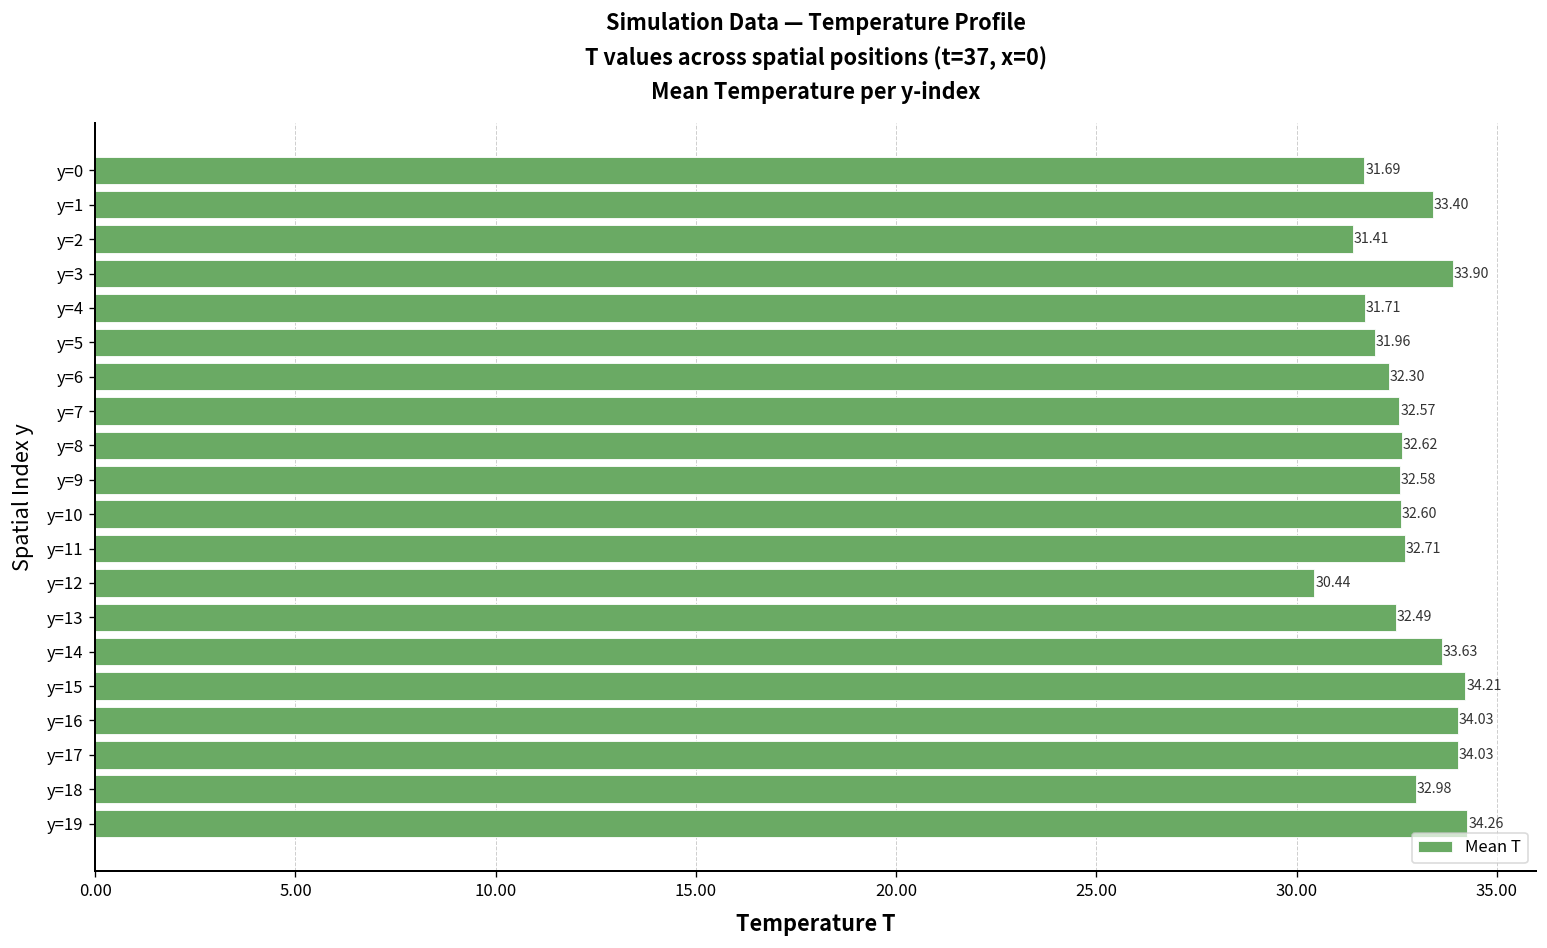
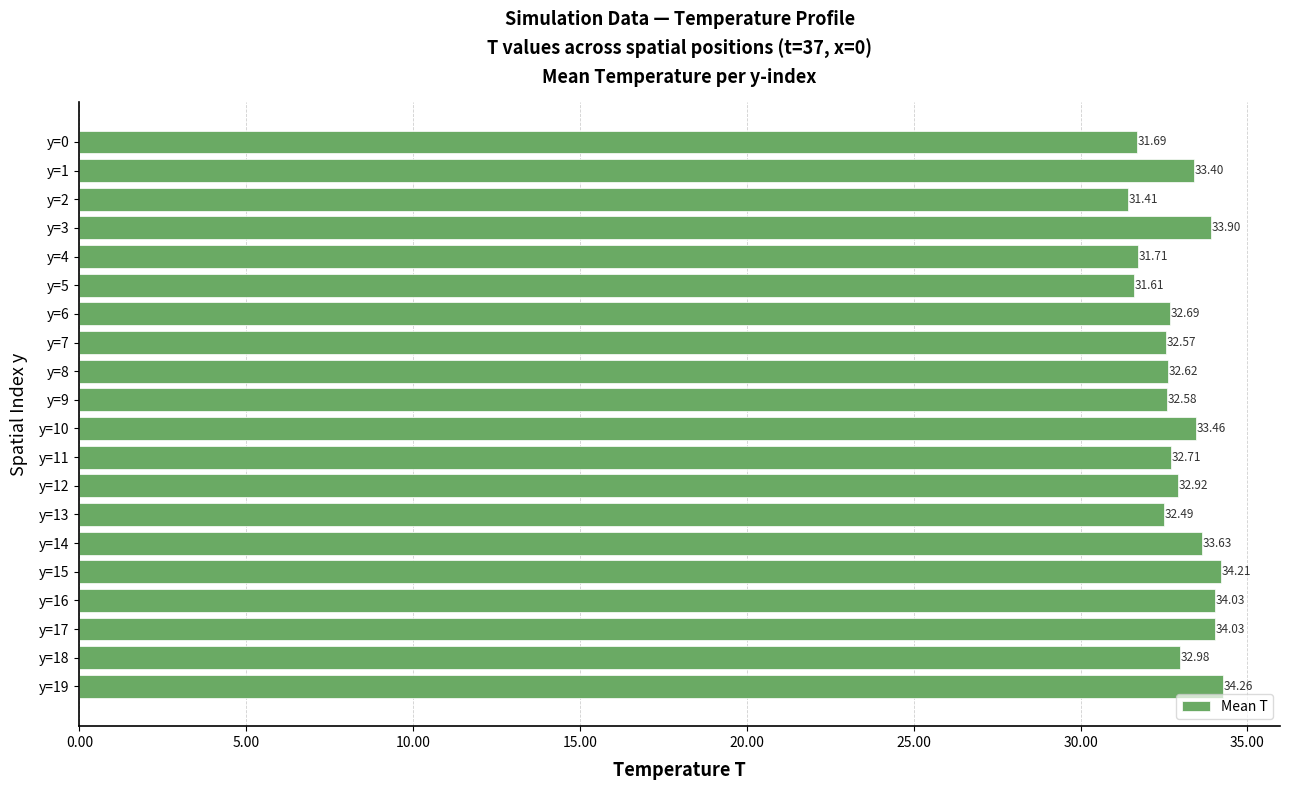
y=5: 31.96 -> 31.61
y=6: 32.30 -> 32.69
y=10: 32.60 -> 33.46
y=12: 30.44 -> 32.92
